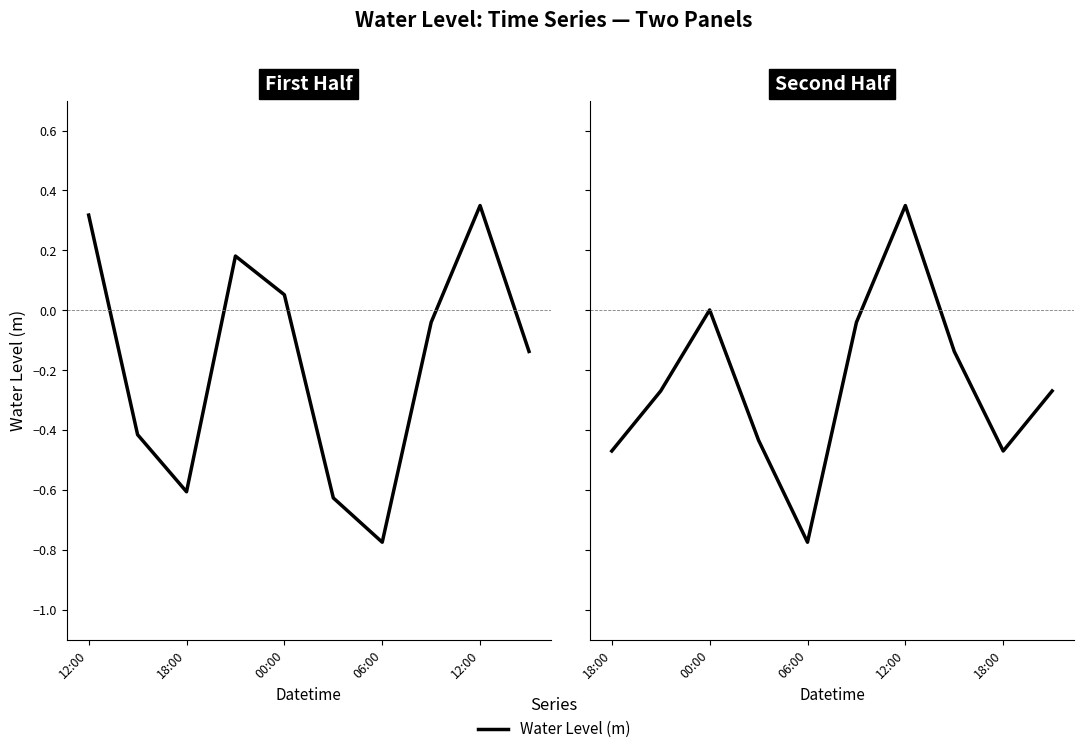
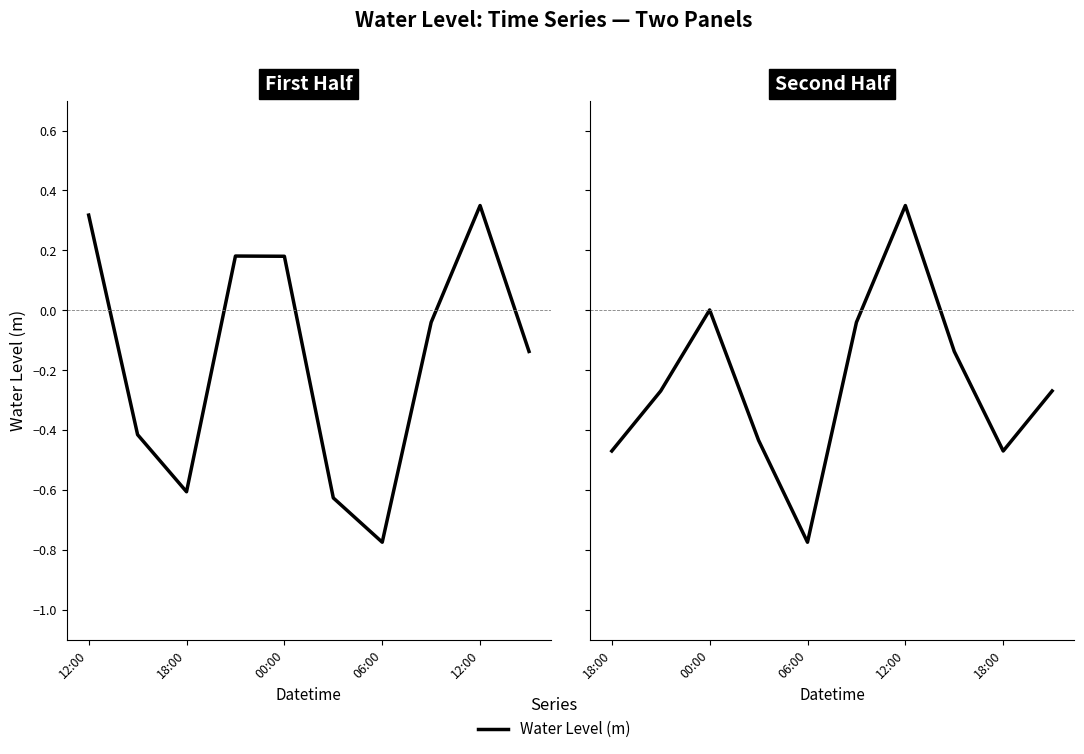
First Half, 00:00: 0.05 -> 0.18
